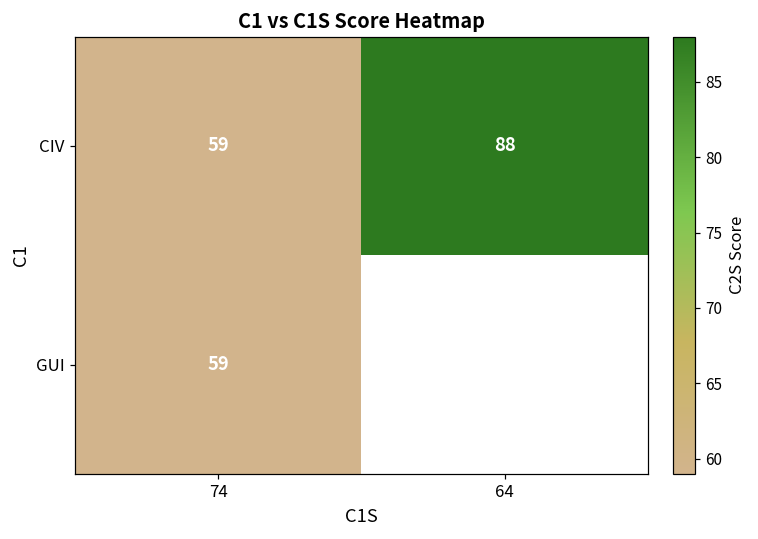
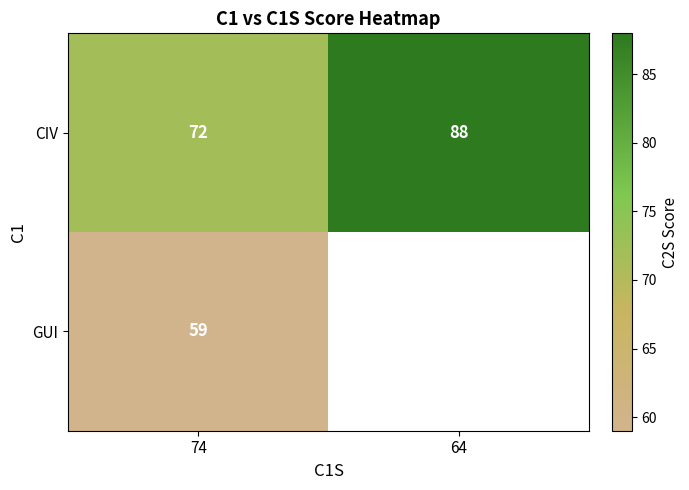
CIV, 74: 59 -> 72
